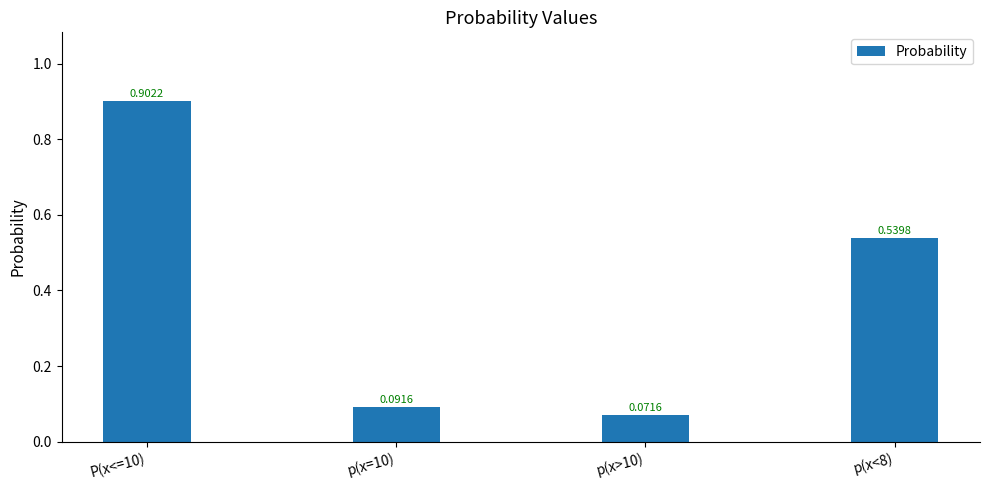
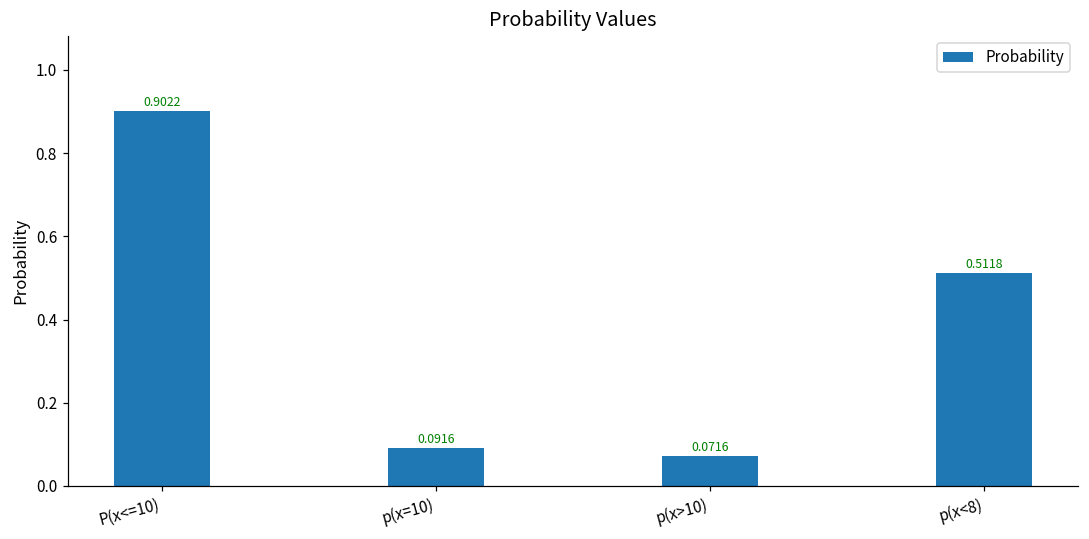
p(x<8): 0.5398 -> 0.5118
